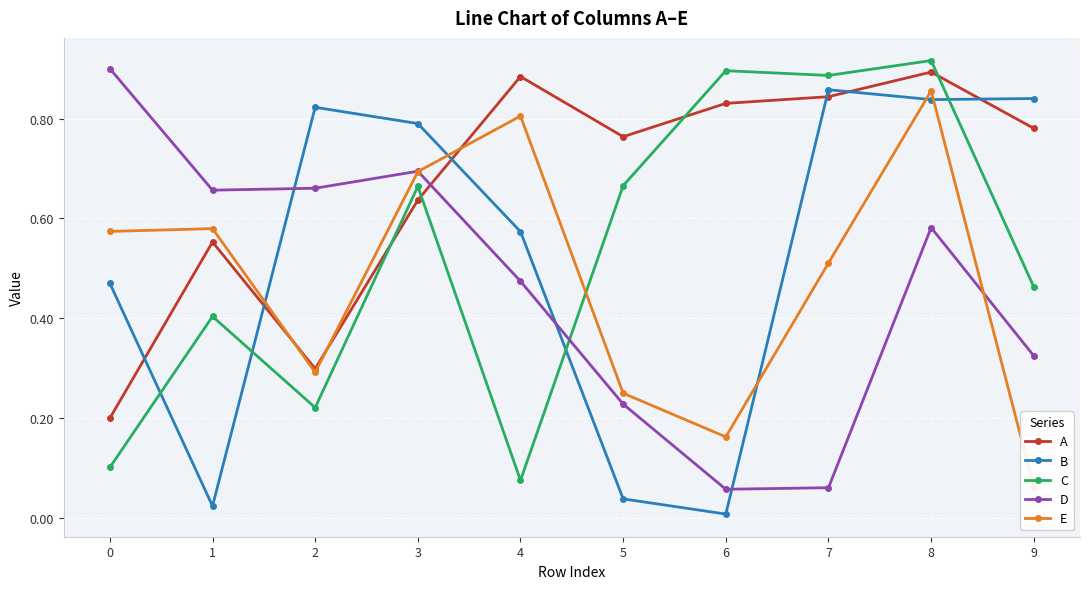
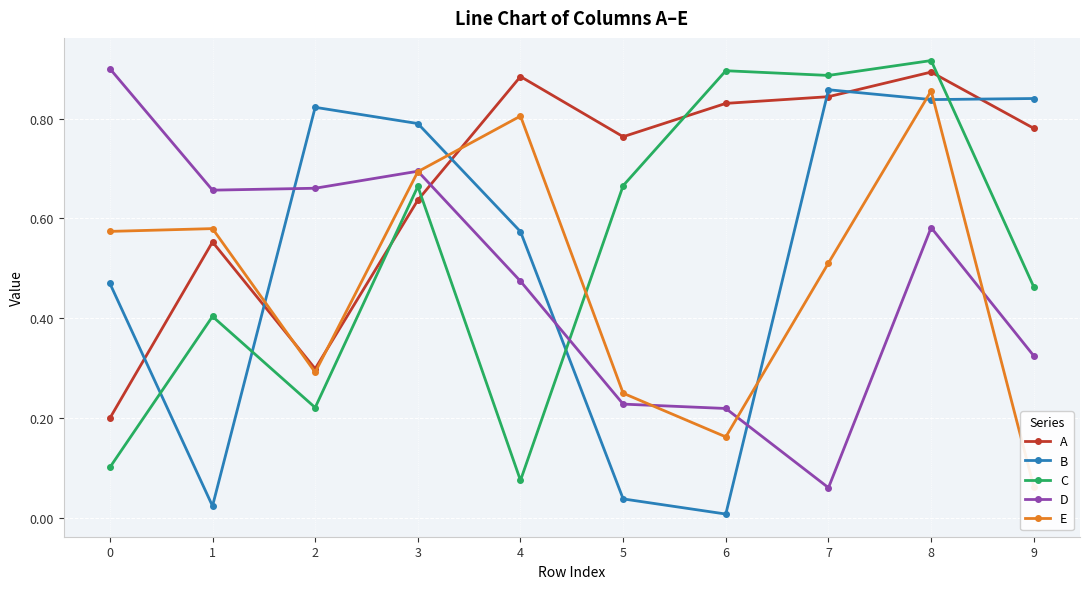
D, 6: 0.06 -> 0.22
